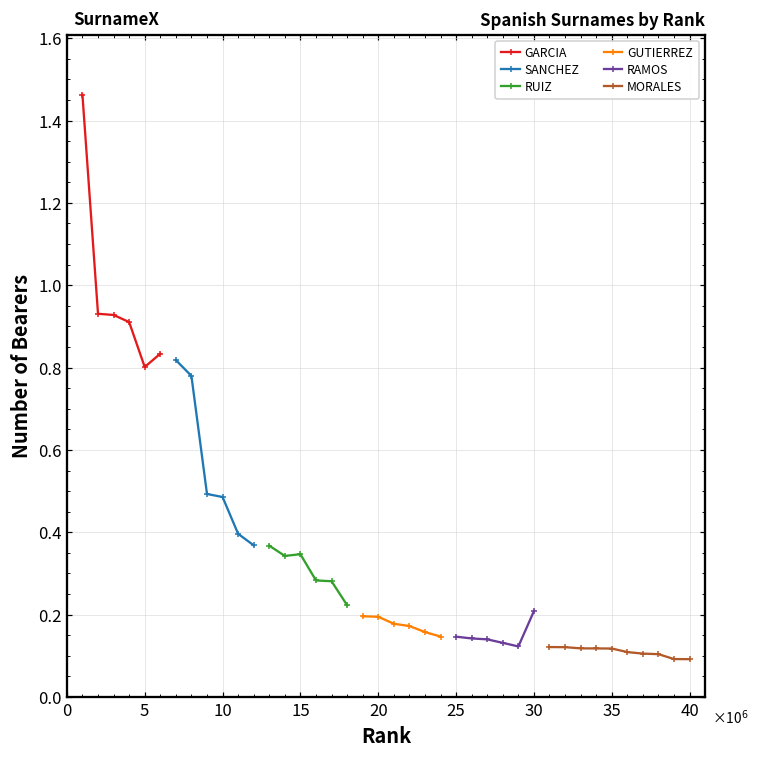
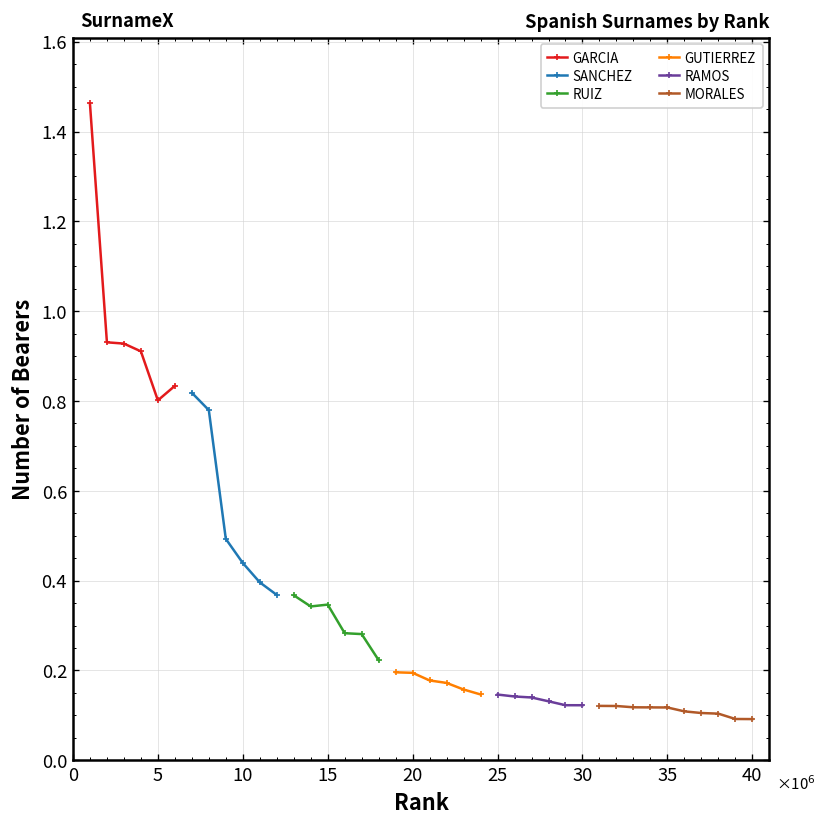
SANCHEZ, 10: 0.49 -> 0.44
RAMOS, 30: 0.21 -> 0.12
